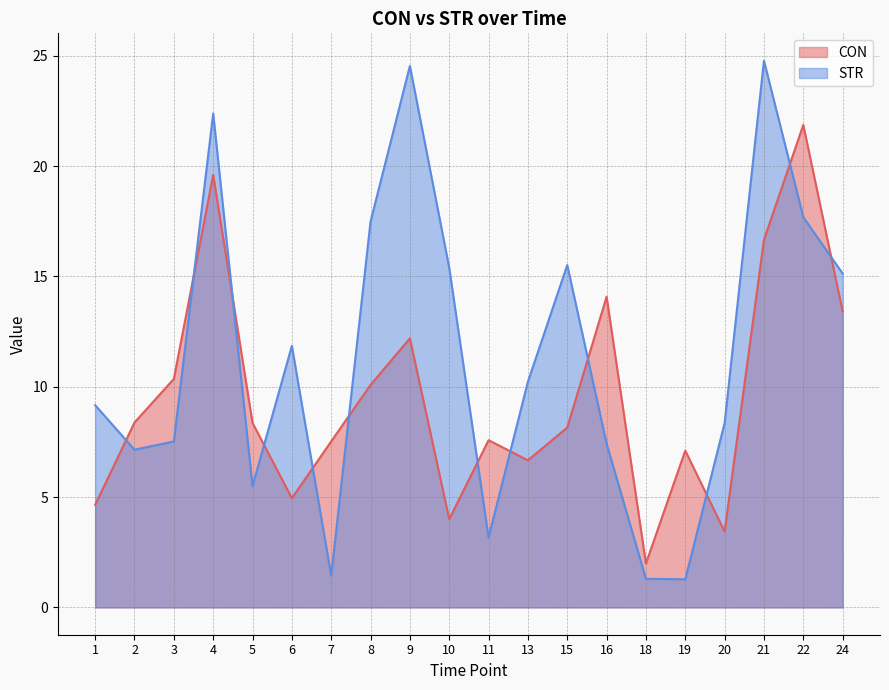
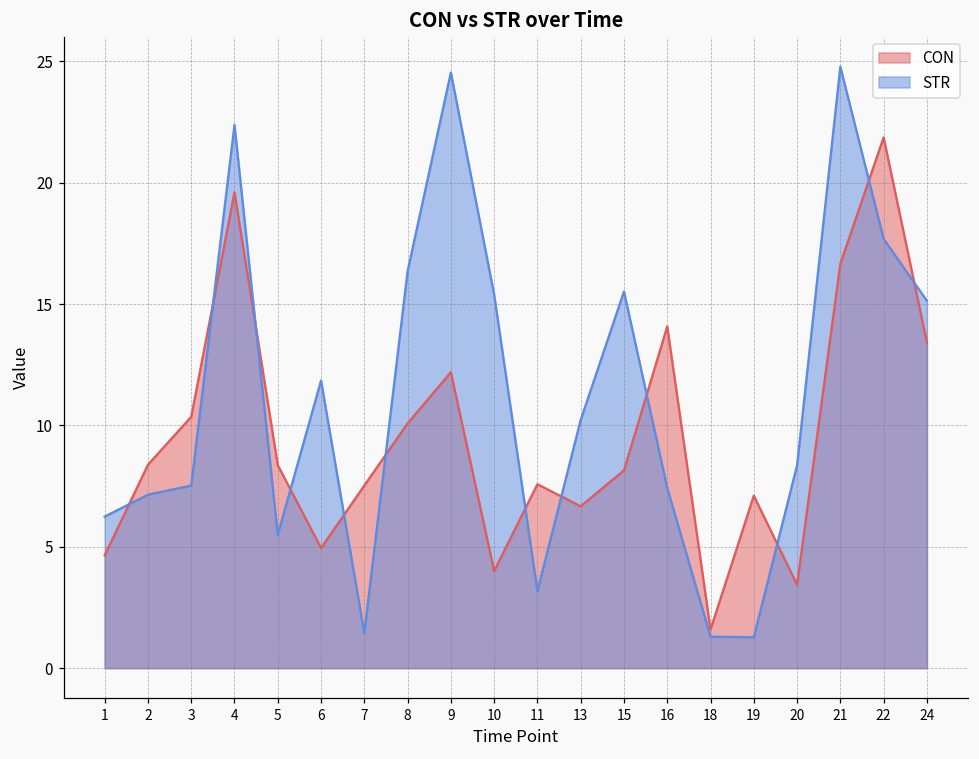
STR, 1: 9.2 -> 6.2
STR, 8: 17.5 -> 16.4
CON, 18: 2.0 -> 1.6
